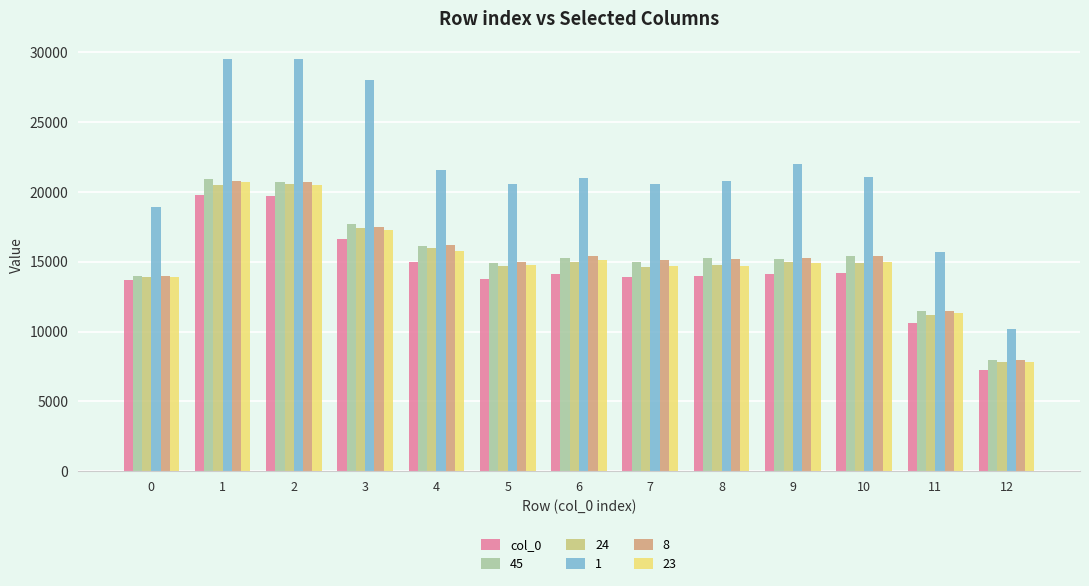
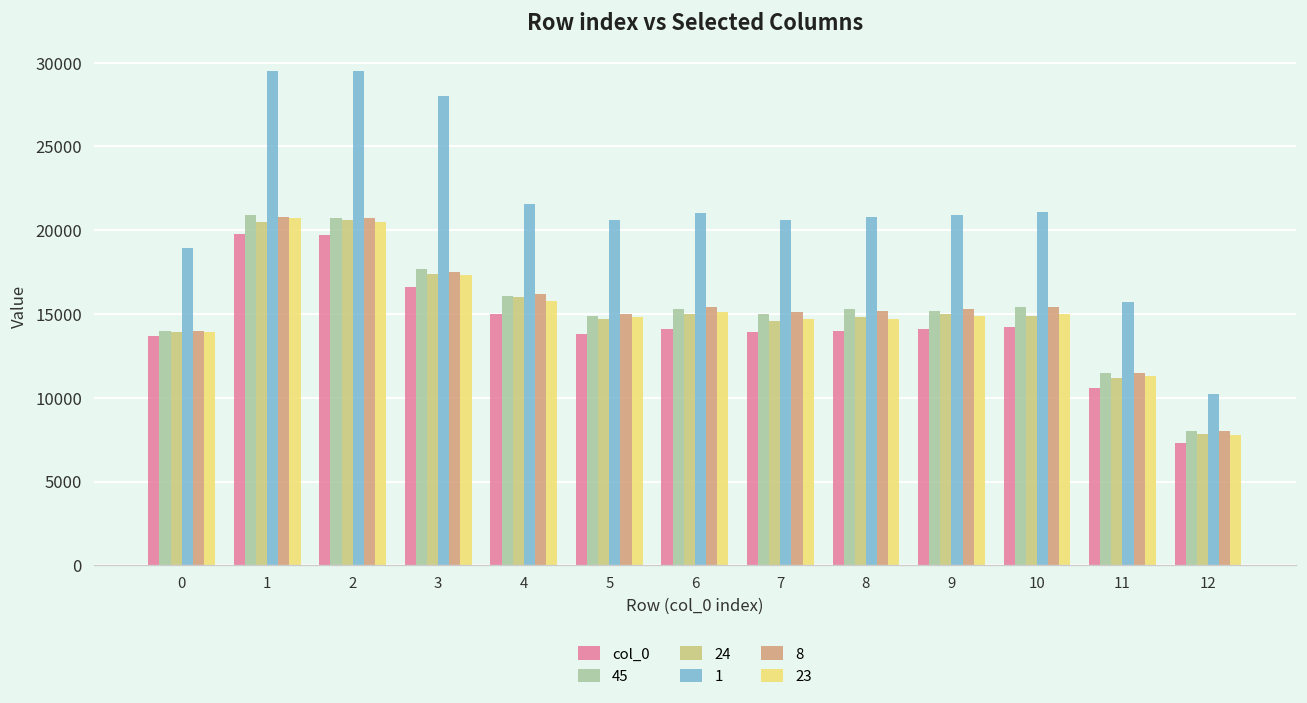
1, 9: 22000 -> 20900
